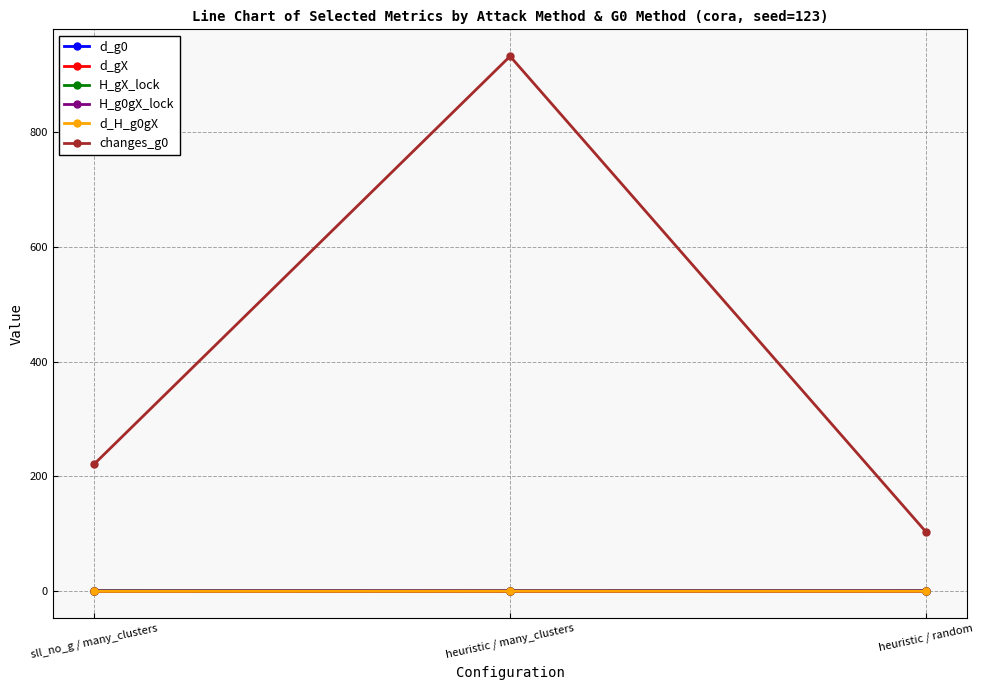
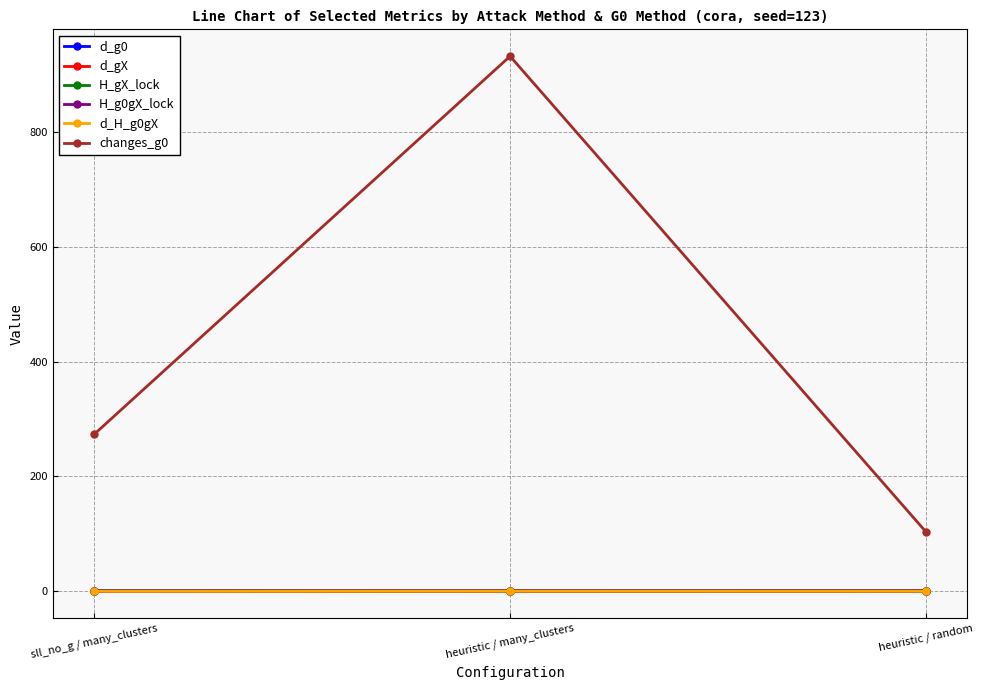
changes_g0, sll_no_g / many_clusters: 220 -> 270
